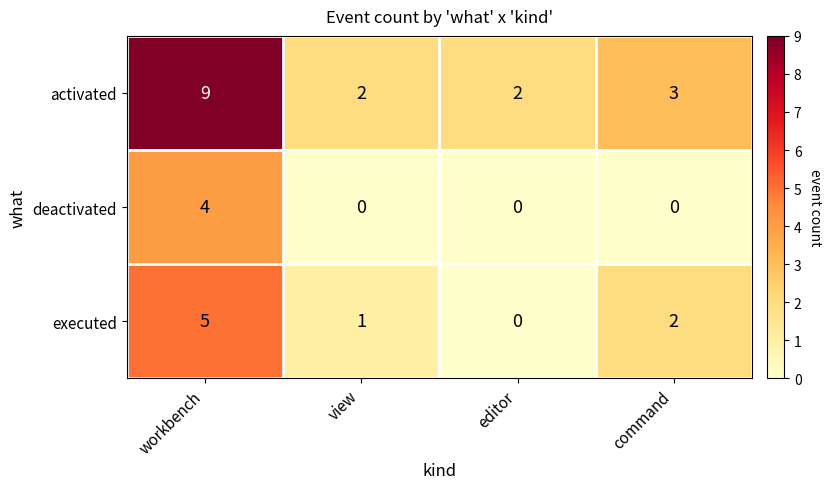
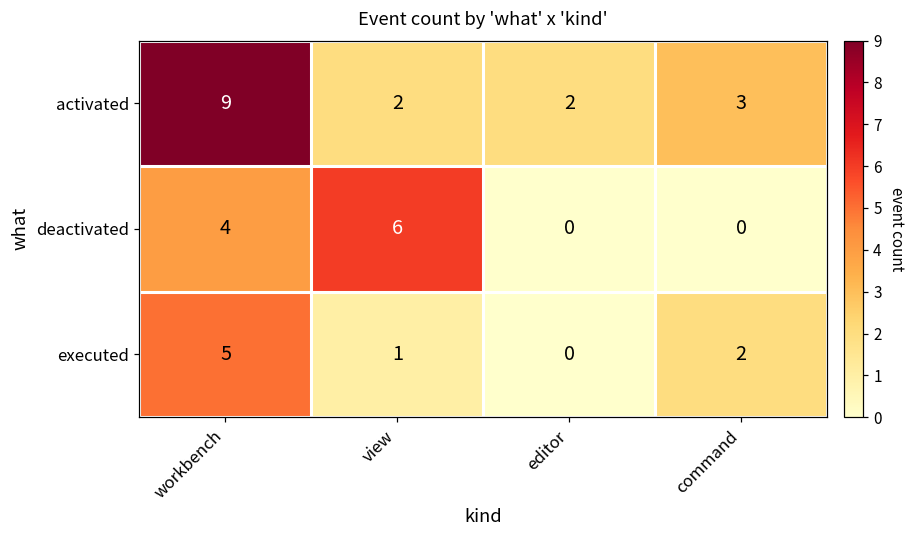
deactivated, view: 0 -> 6
